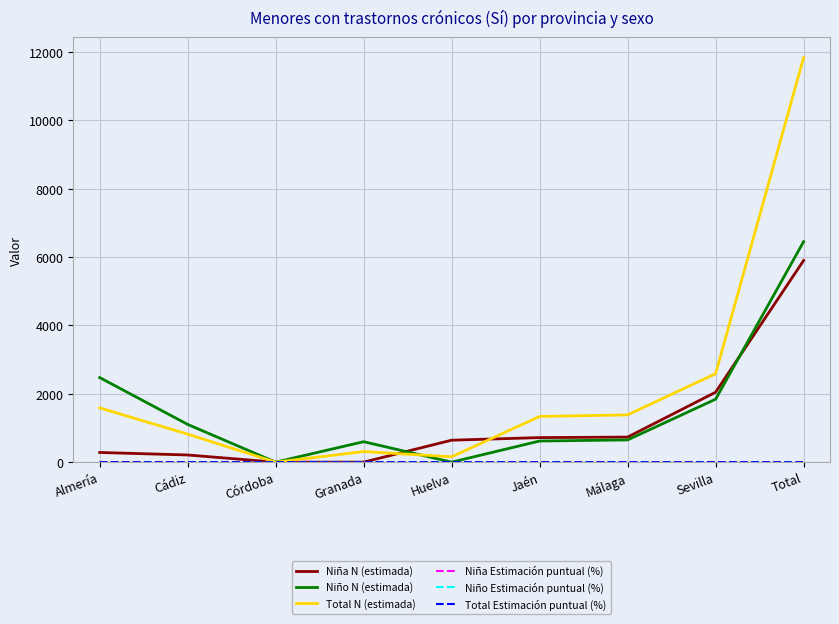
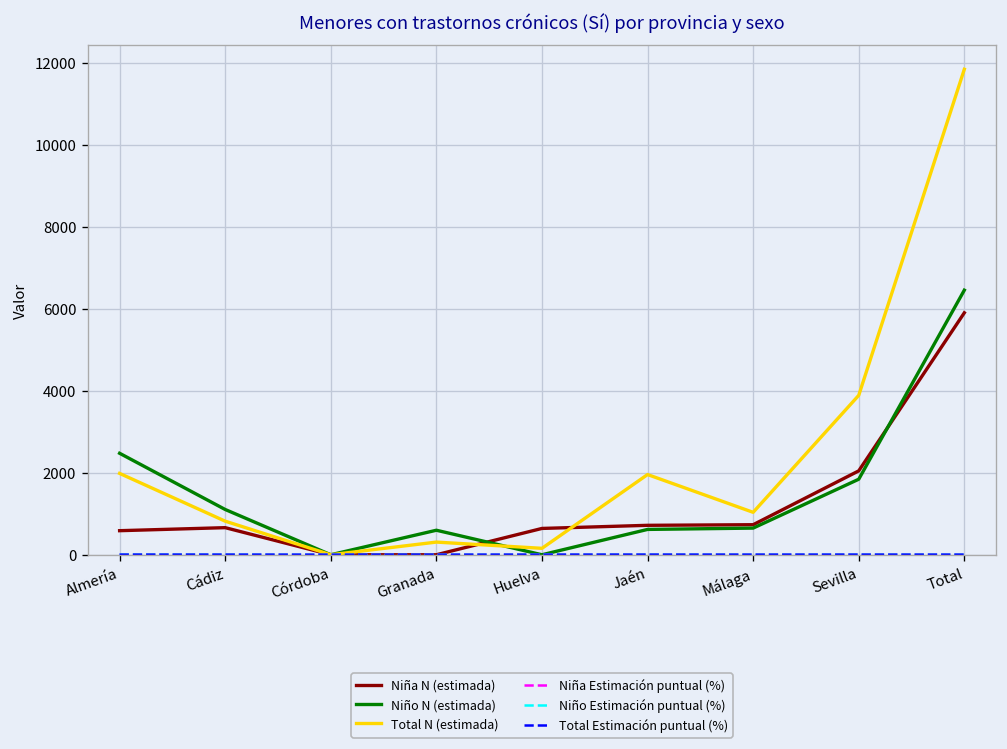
Niña N (estimada), Almería: 300 -> 600
Total N (estimada), Almería: 1600 -> 2000
Niña N (estimada), Cádiz: 200 -> 700
Total N (estimada), Jaén: 1300 -> 2000
Total N (estimada), Málaga: 1400 -> 1000
Total N (estimada), Sevilla: 2600 -> 3900
